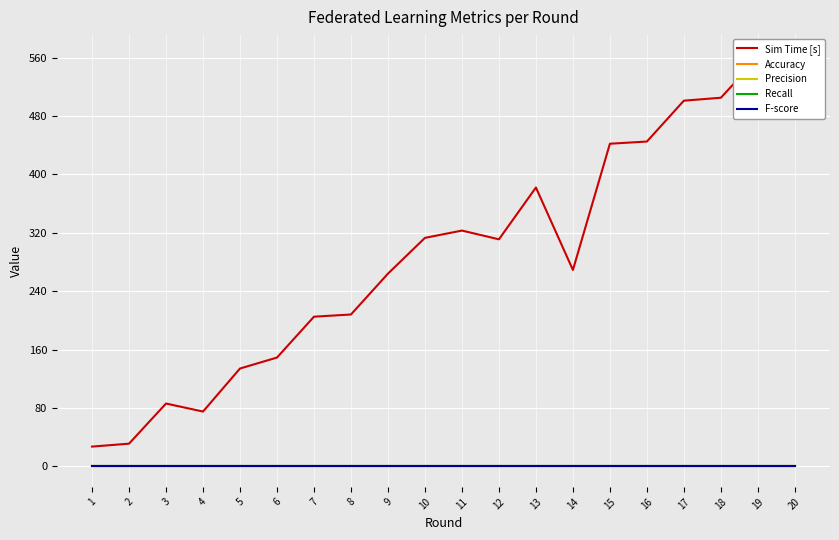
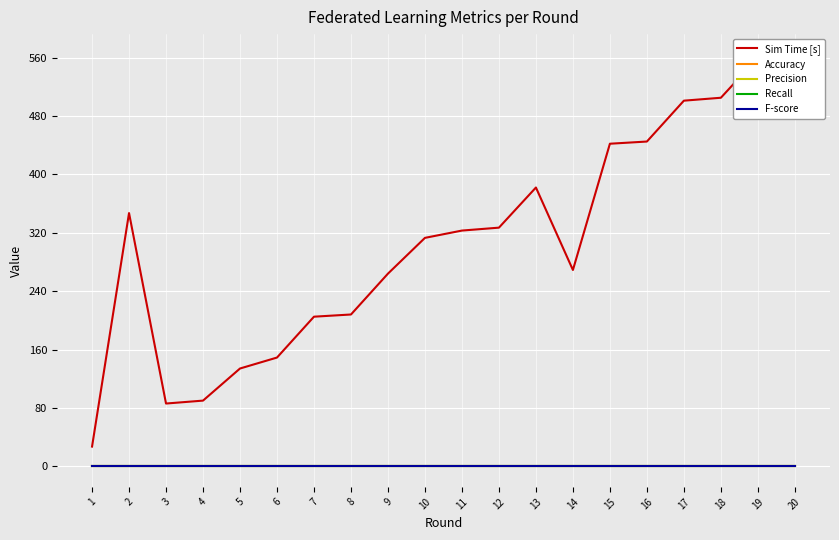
Sim Time [s], 2: 30 -> 350
Sim Time [s], 4: 80 -> 90
Sim Time [s], 12: 310 -> 330
